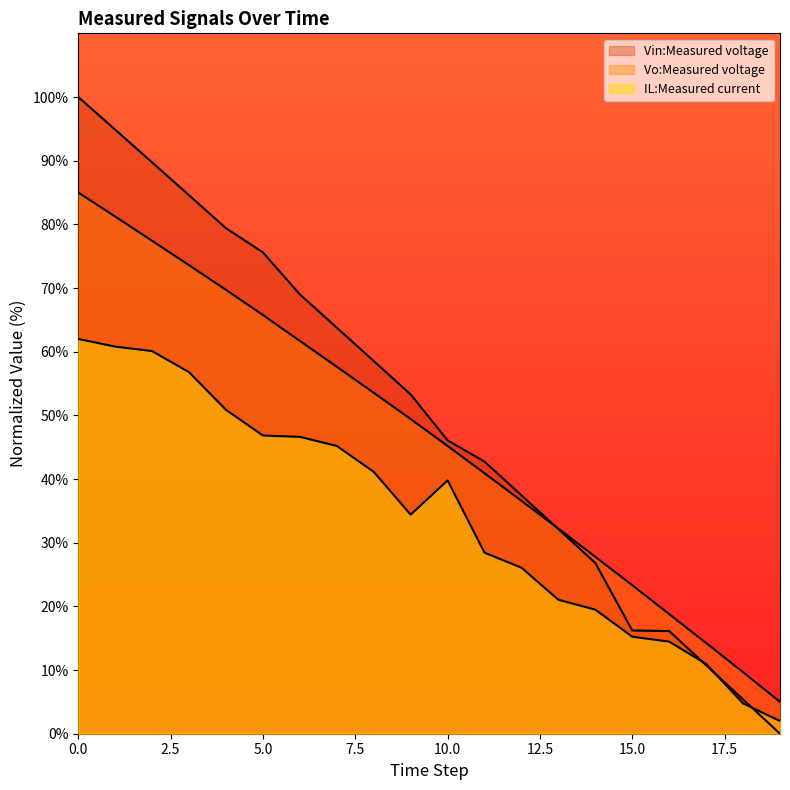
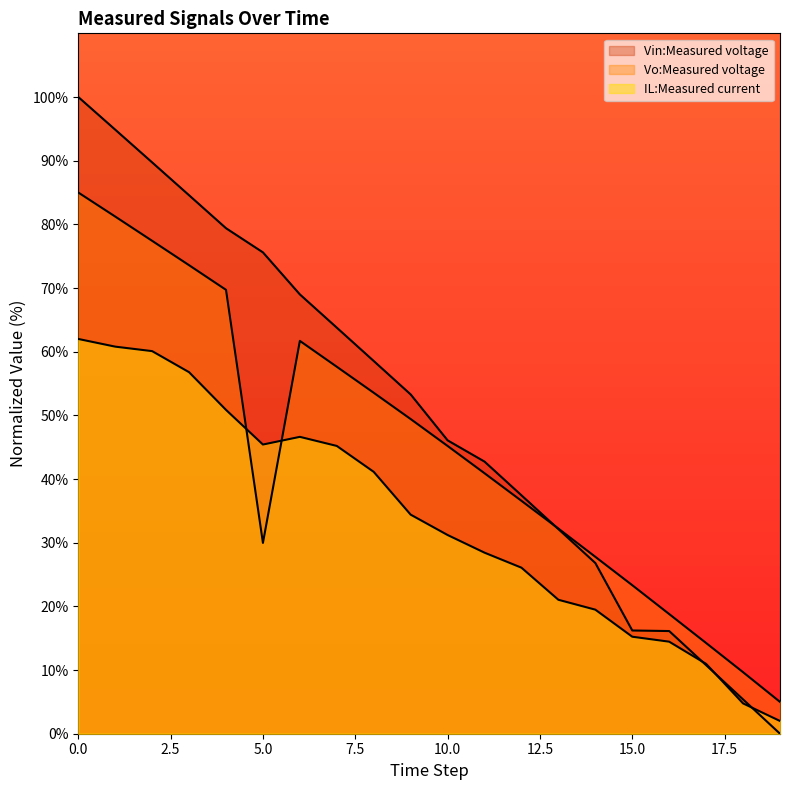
Vo:Measured voltage, 5.0: 66% -> 30%
IL:Measured current, 5.0: 47% -> 45%
IL:Measured current, 10.0: 40% -> 31%
